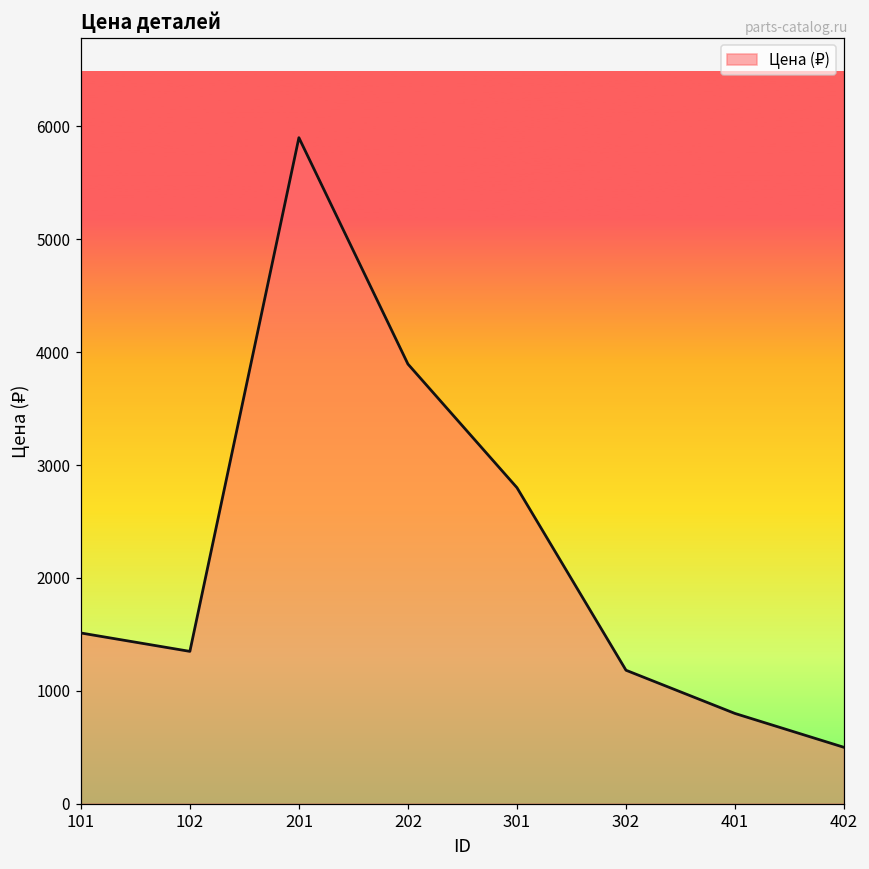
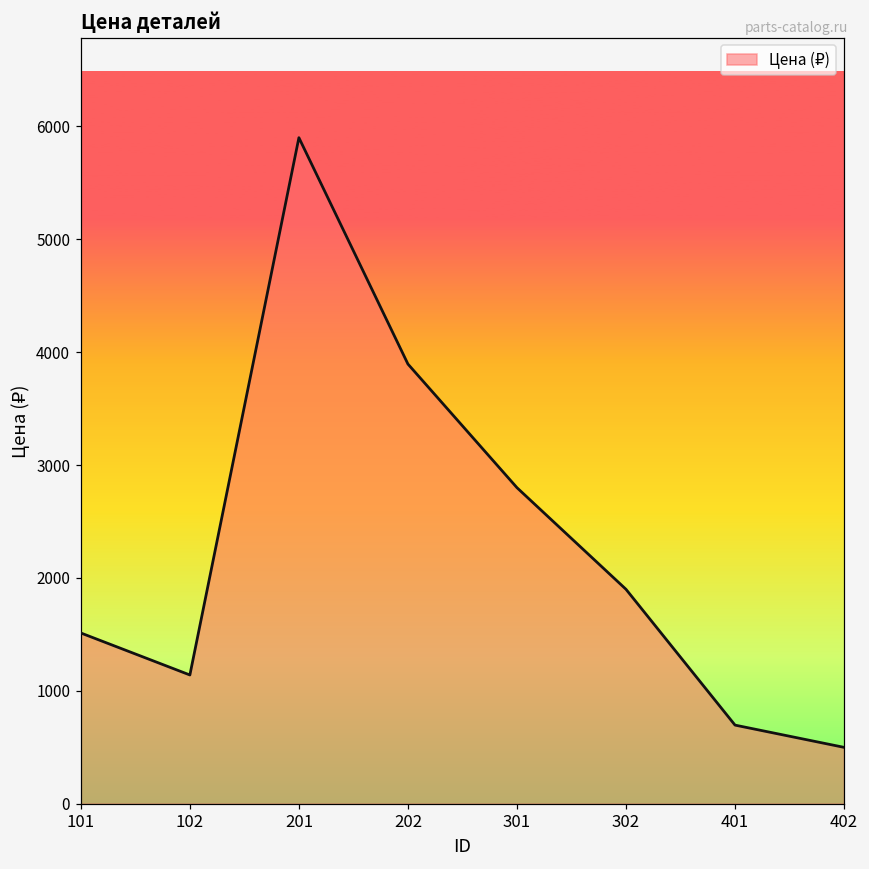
102: 1350 -> 1140
302: 1180 -> 1900
401: 800 -> 700
